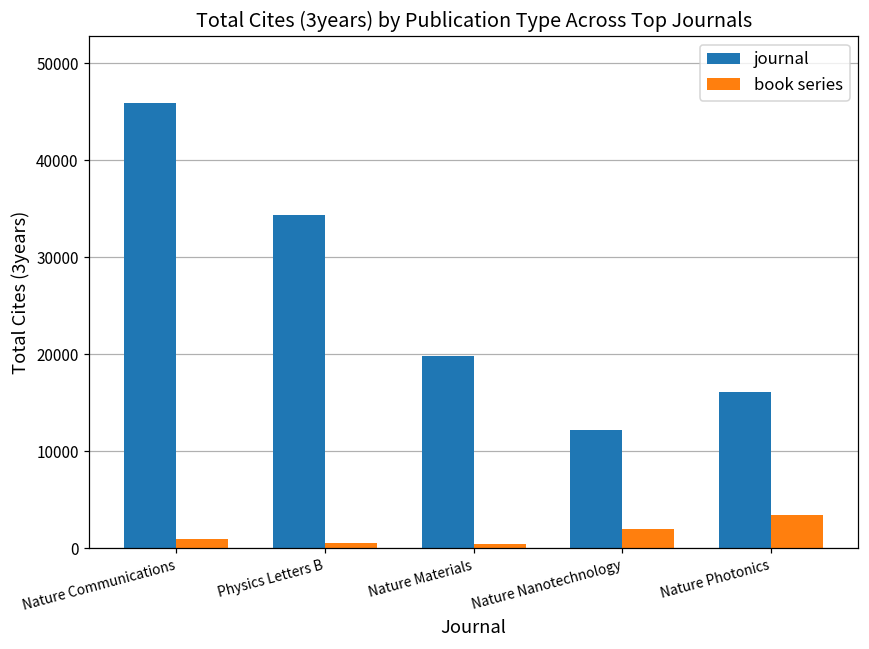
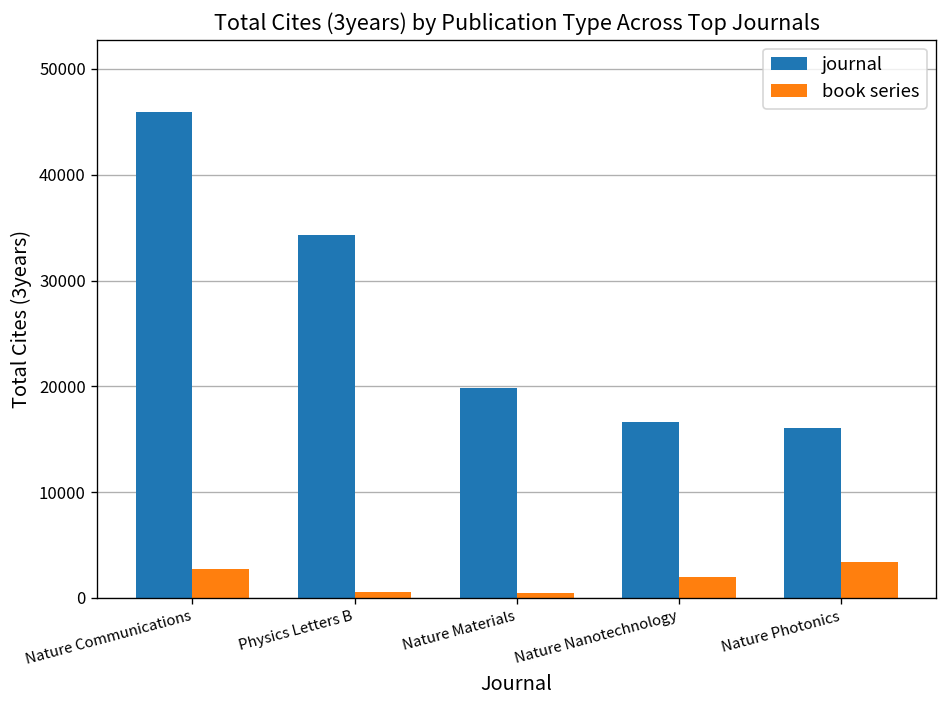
book series, Nature Communications: 1000 -> 3000
journal, Nature Nanotechnology: 12000 -> 17000
